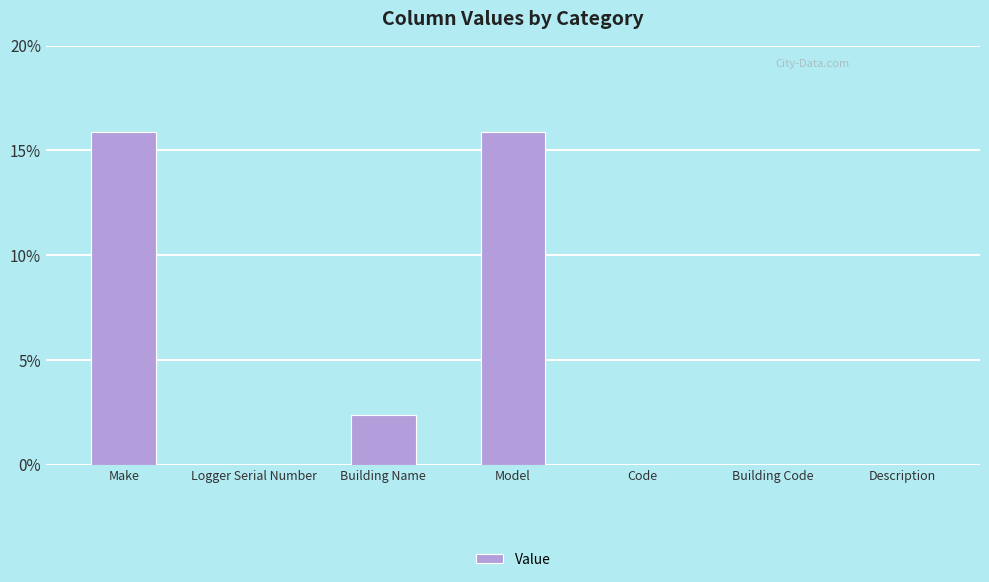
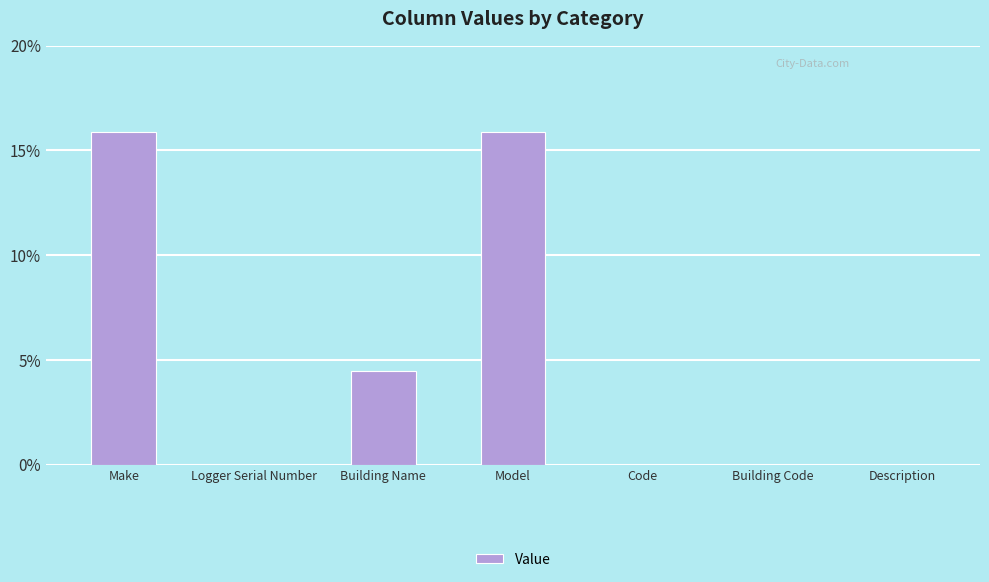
Building Name: 2.4% -> 4.5%
